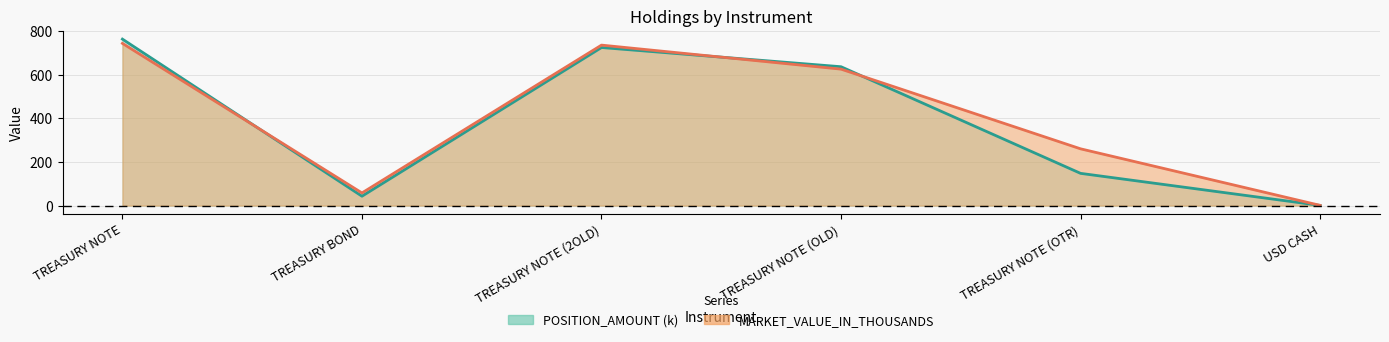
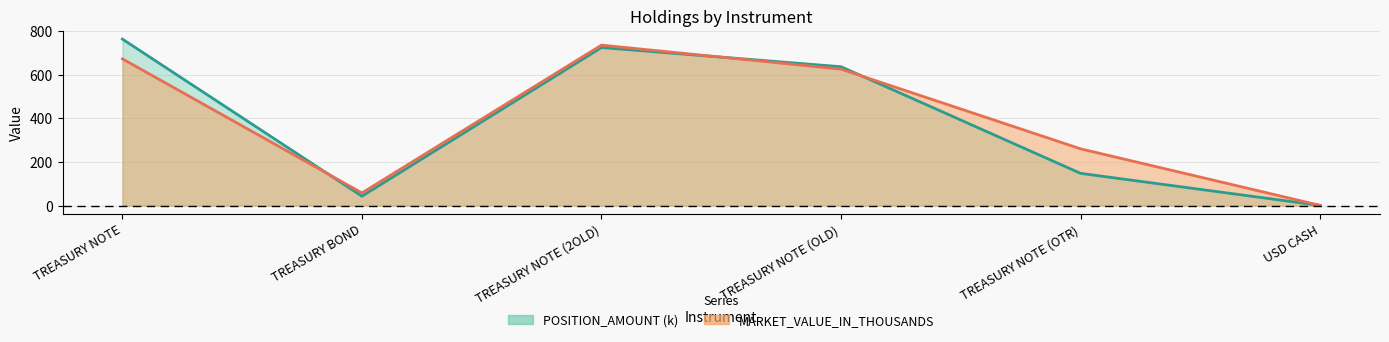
MARKET_VALUE_IN_THOUSANDS, TREASURY NOTE: 740 -> 670
